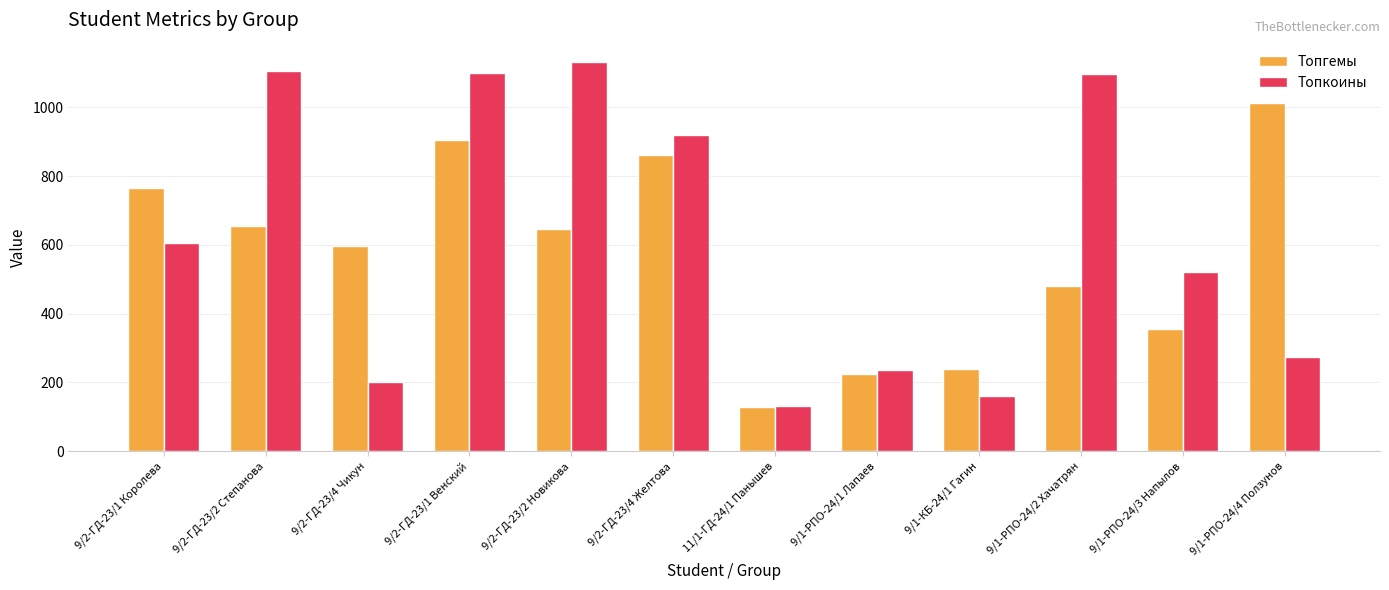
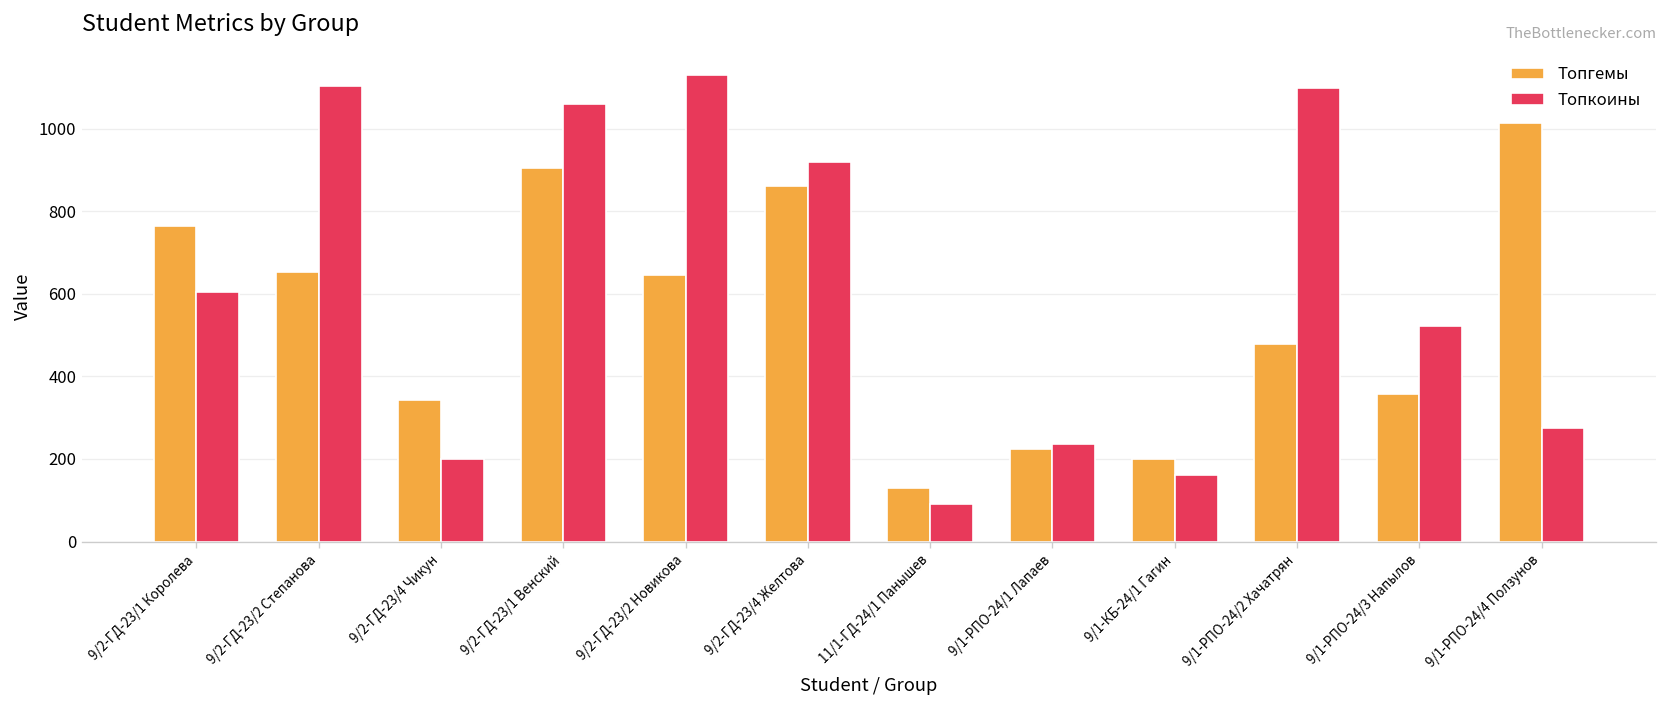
Топгемы, 9/2-ГД-23/4 Чикун: 600 -> 340
Топкоины, 9/2-ГД-23/1 Венский: 1100 -> 1060
Топкоины, 11/1-ГД-24/1 Панышев: 130 -> 90
Топгемы, 9/1-КБ-24/1 Гагин: 240 -> 200
